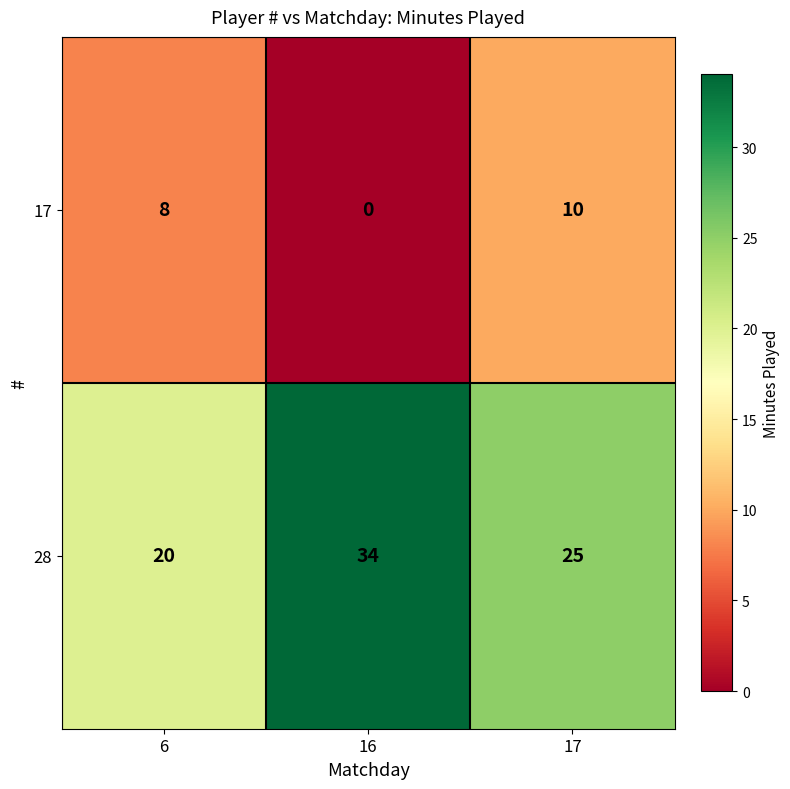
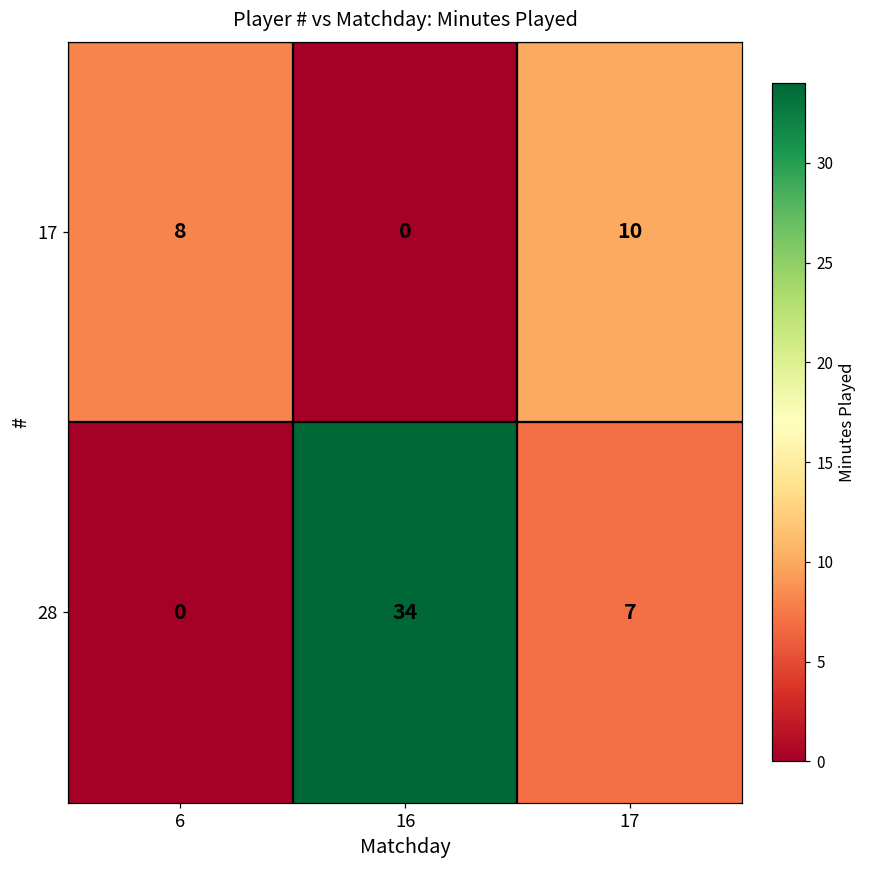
28, 6: 20 -> 0
28, 17: 25 -> 7
